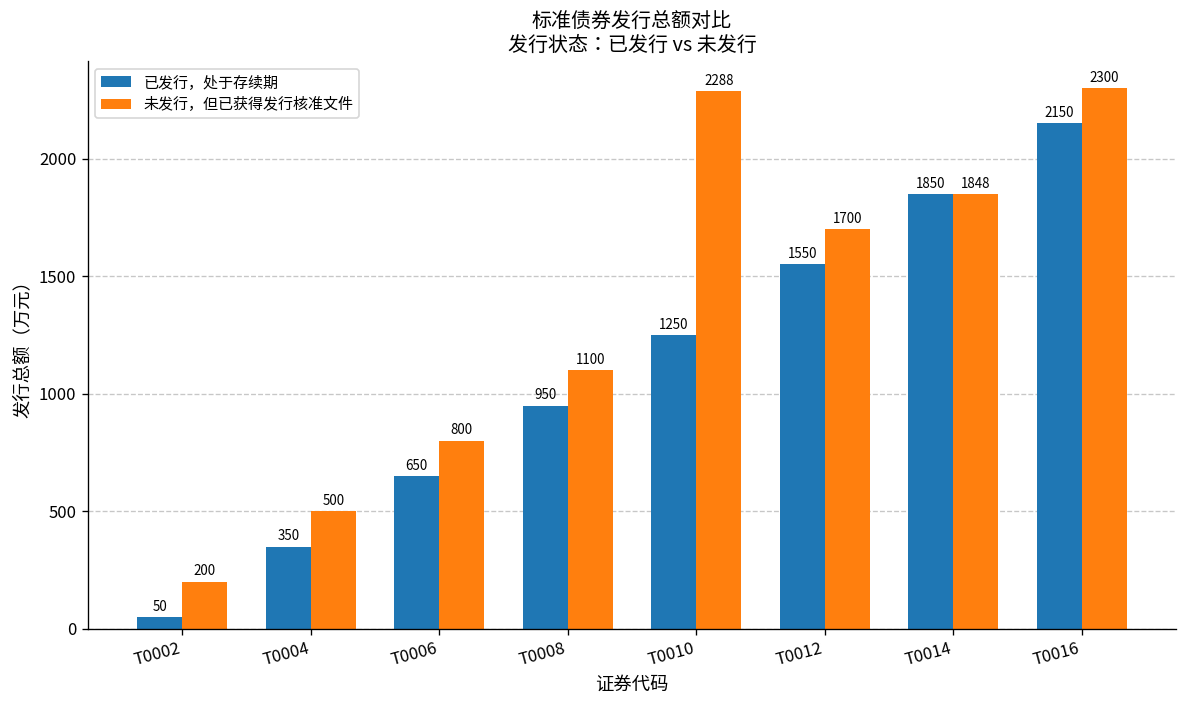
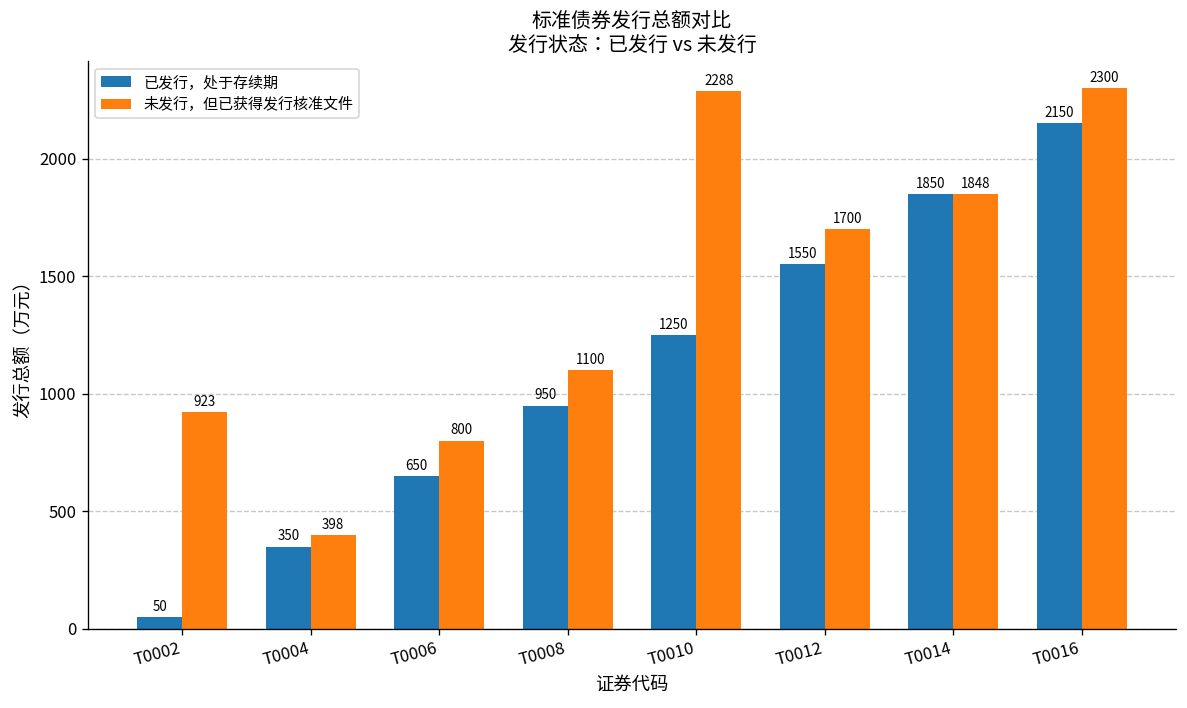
未发行，但已获得发行核准文件, T0002: 200 -> 923
未发行，但已获得发行核准文件, T0004: 500 -> 398
